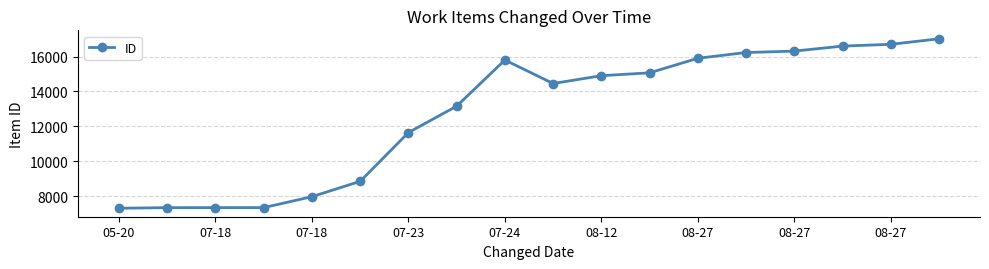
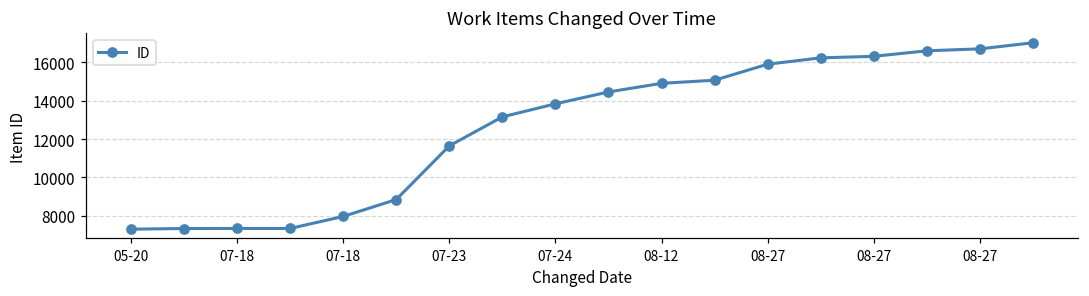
07-24: 15800 -> 13800
